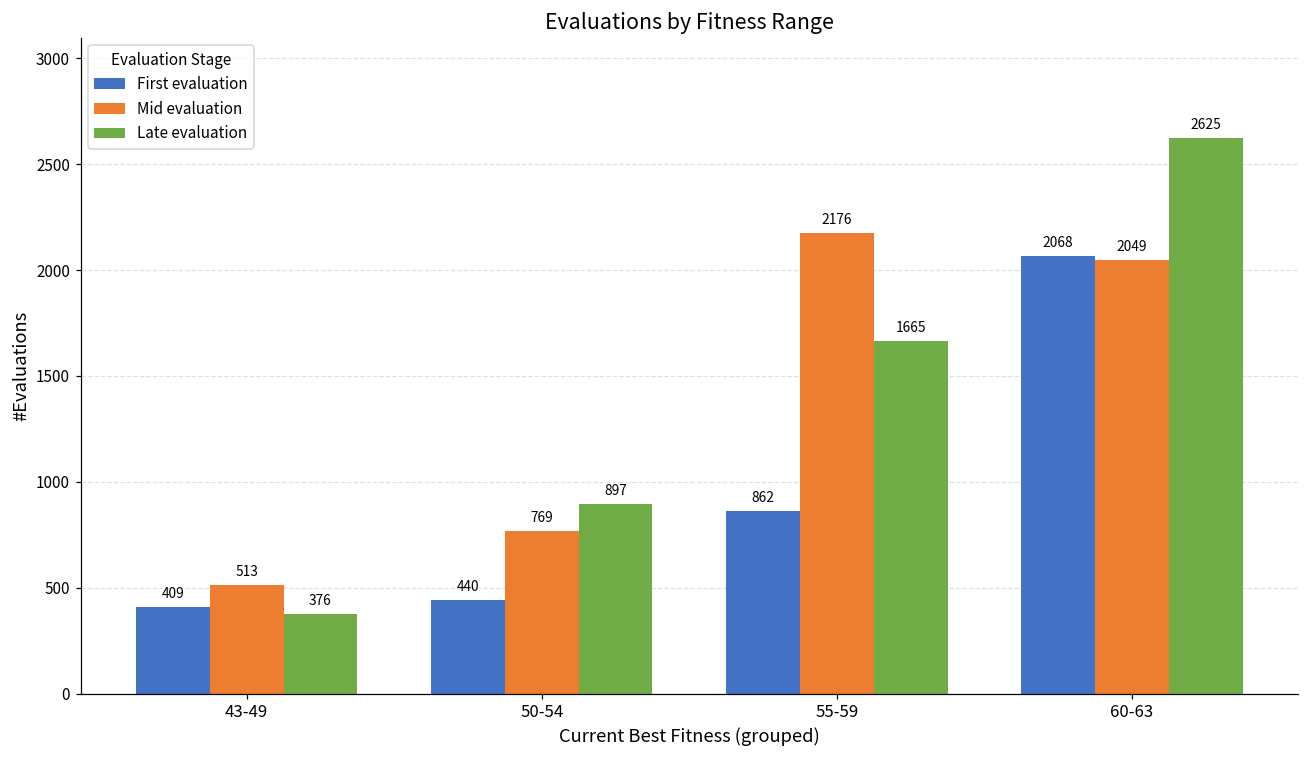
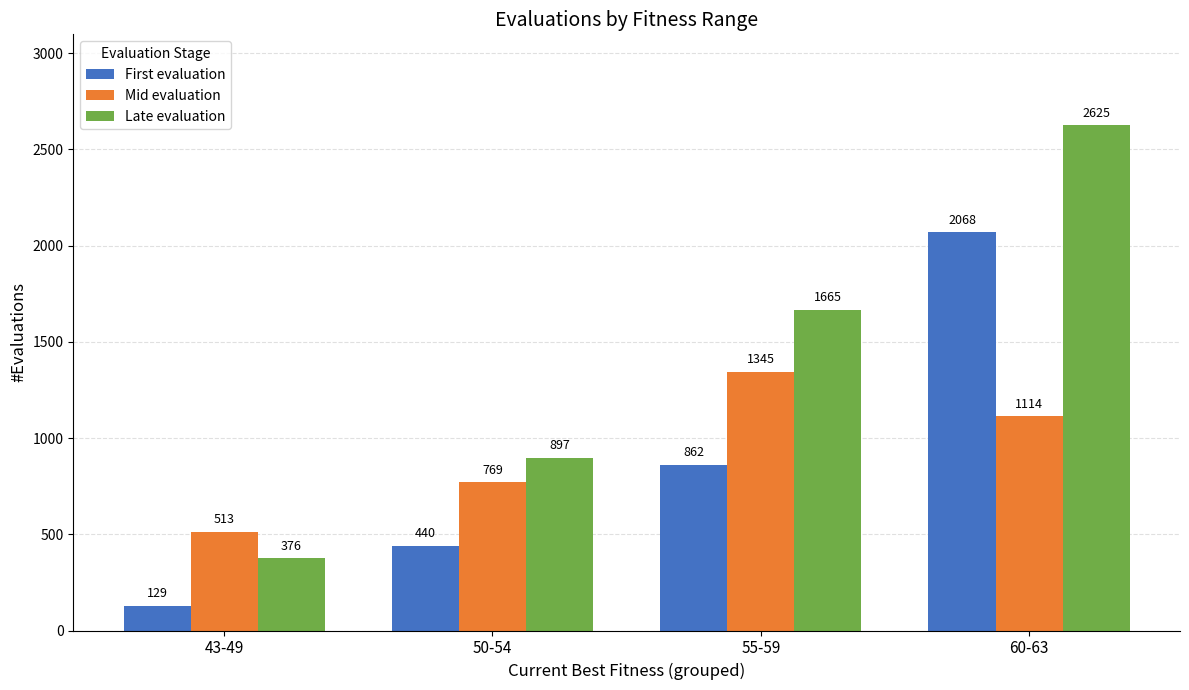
First evaluation, 43-49: 409 -> 129
Mid evaluation, 55-59: 2176 -> 1345
Mid evaluation, 60-63: 2049 -> 1114
